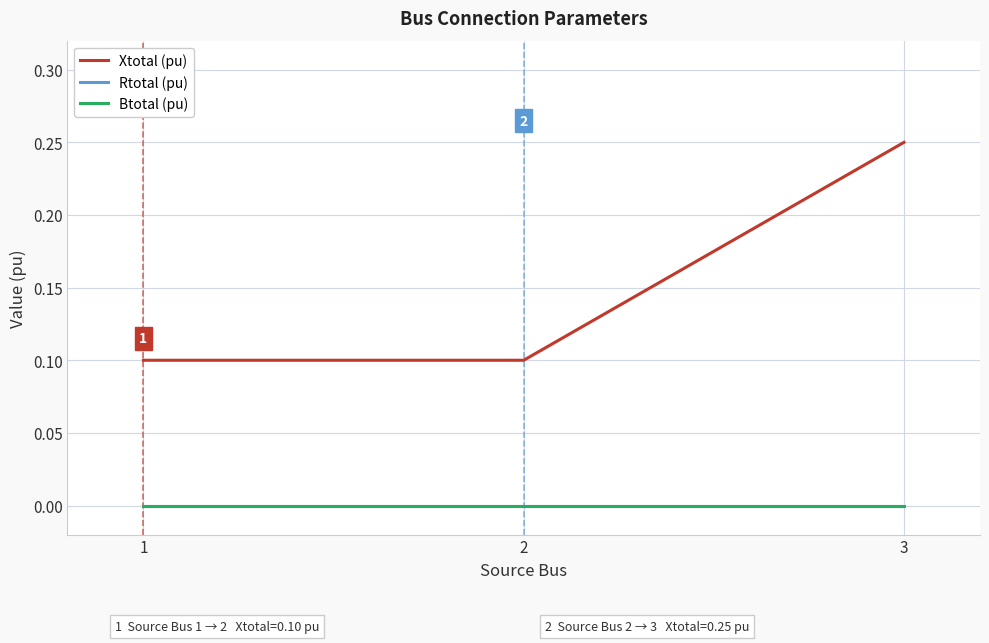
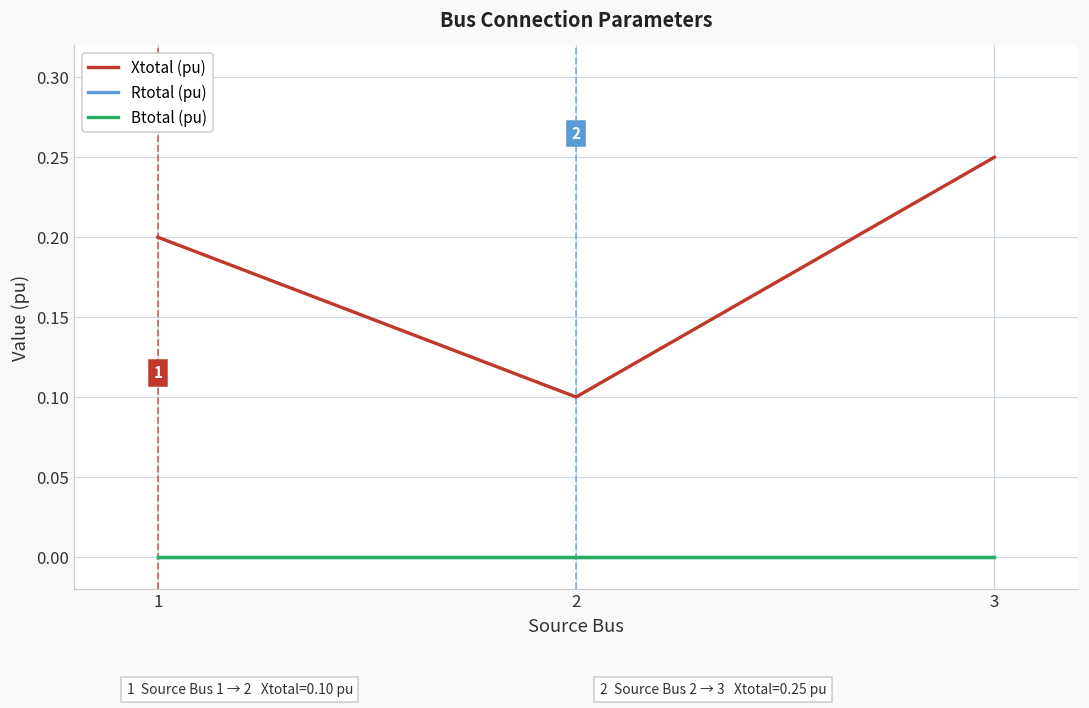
Xtotal (pu), 1: 0.1 -> 0.2
